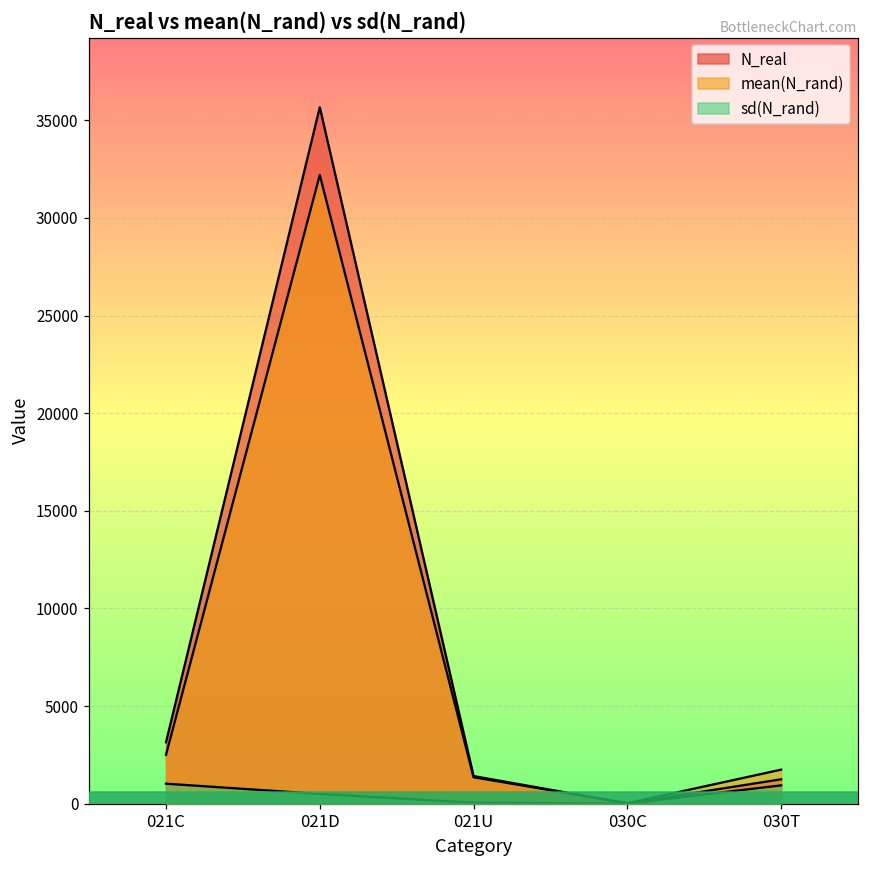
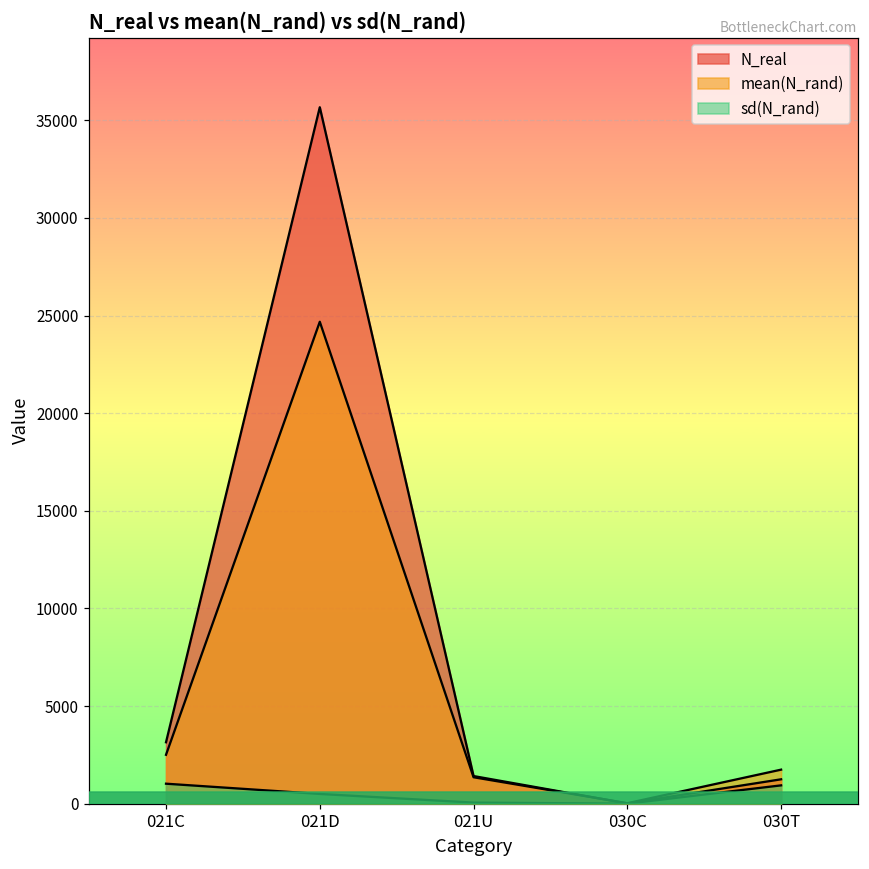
mean(N_rand), 021D: 32200 -> 24700
